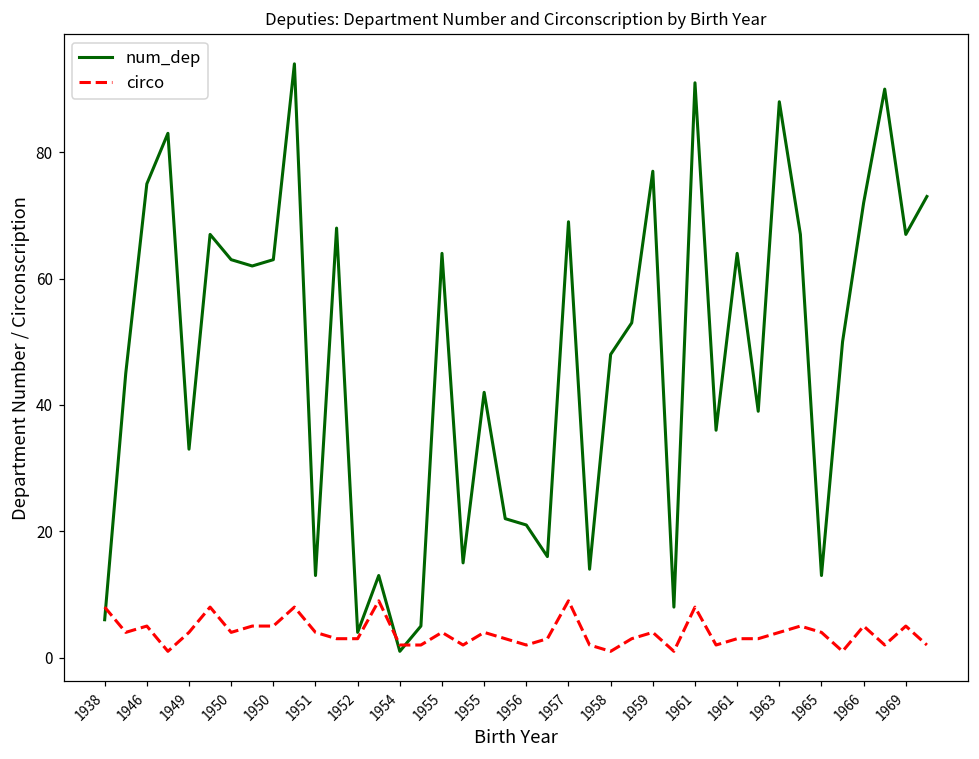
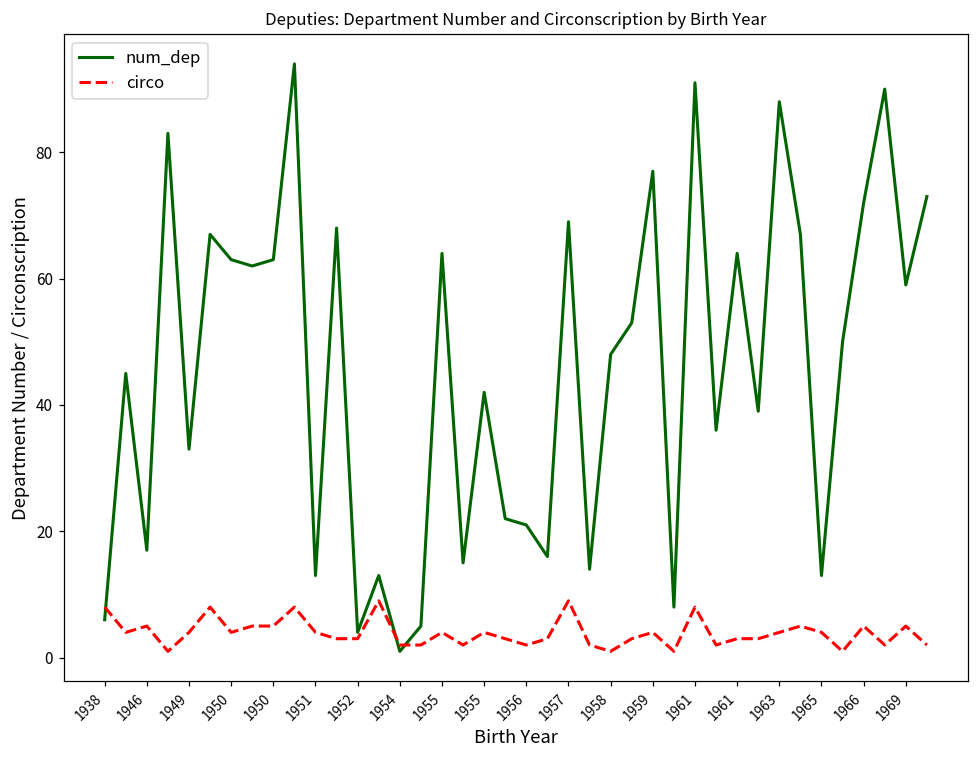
num_dep, 1946: 75 -> 17
num_dep, 1969: 67 -> 59
